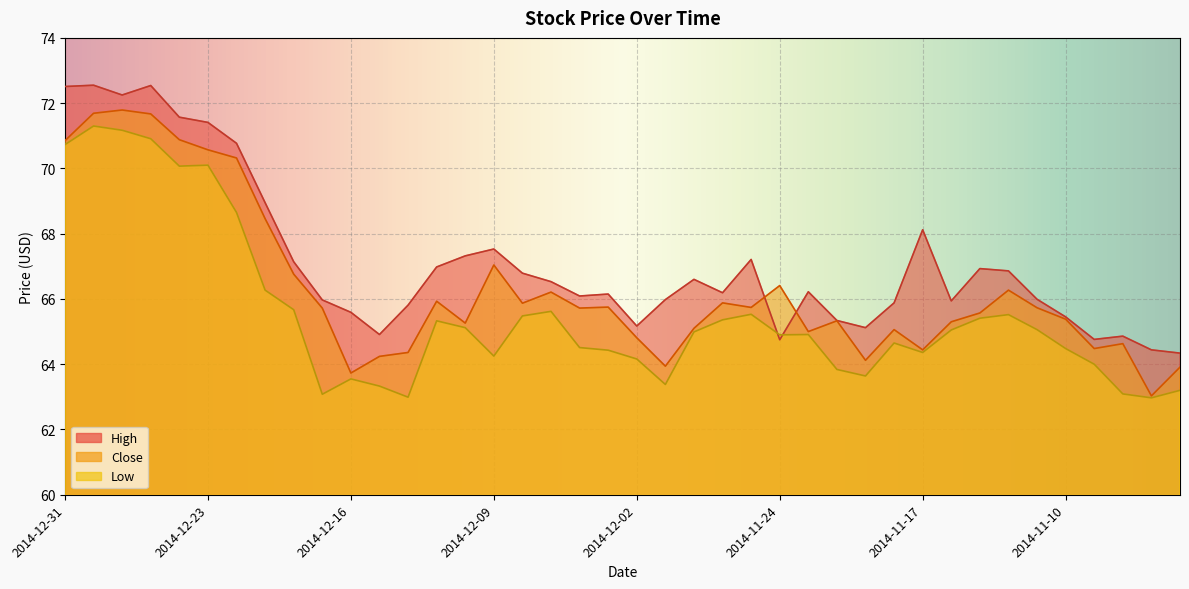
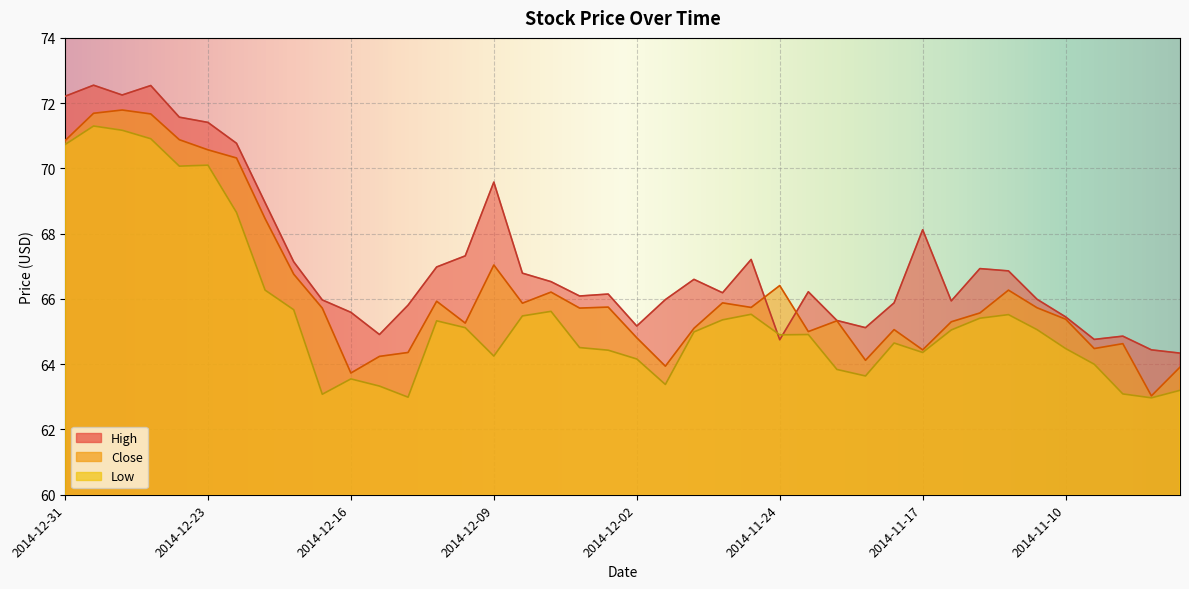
High, 2014-12-31: 72.5 -> 72.2
High, 2014-12-09: 67.5 -> 69.6
